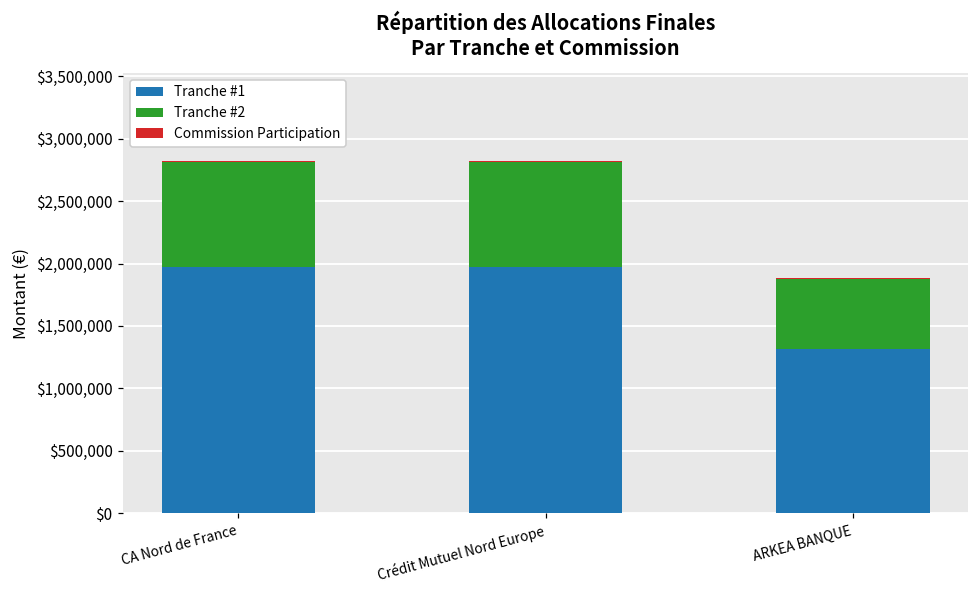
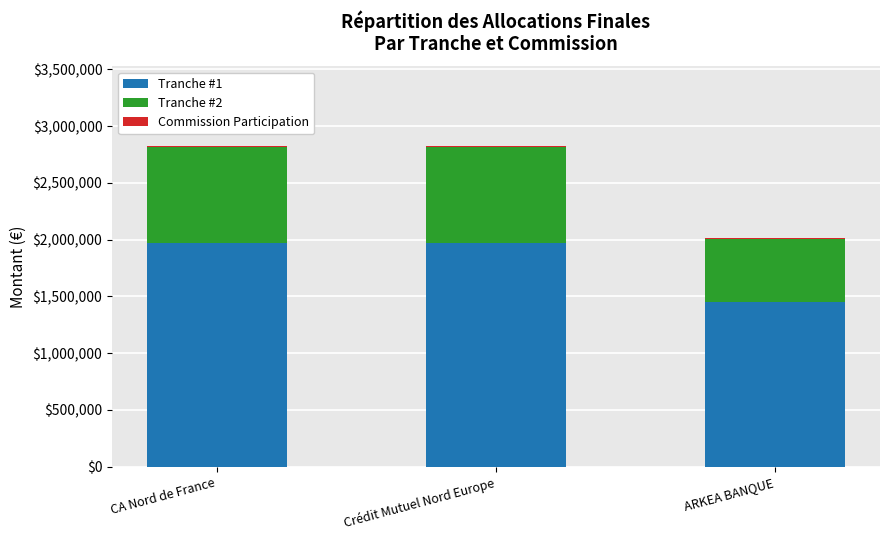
Tranche #1, ARKEA BANQUE: $1,310,000 -> $1,450,000
